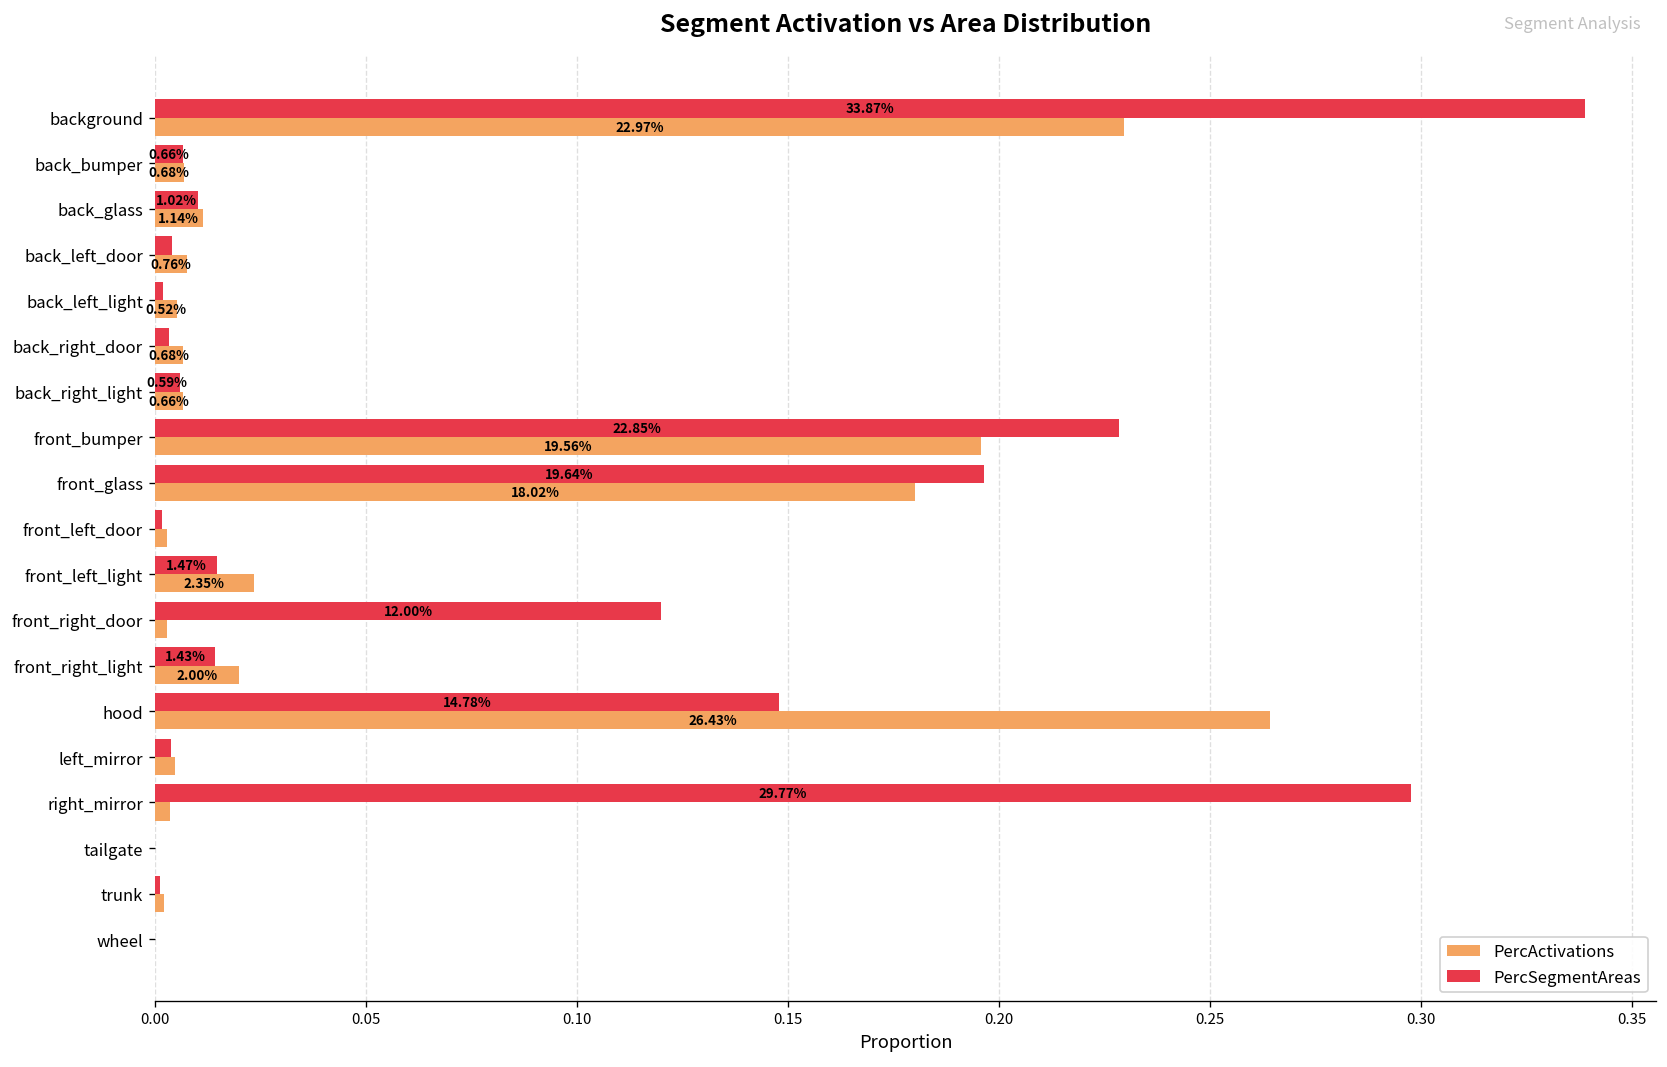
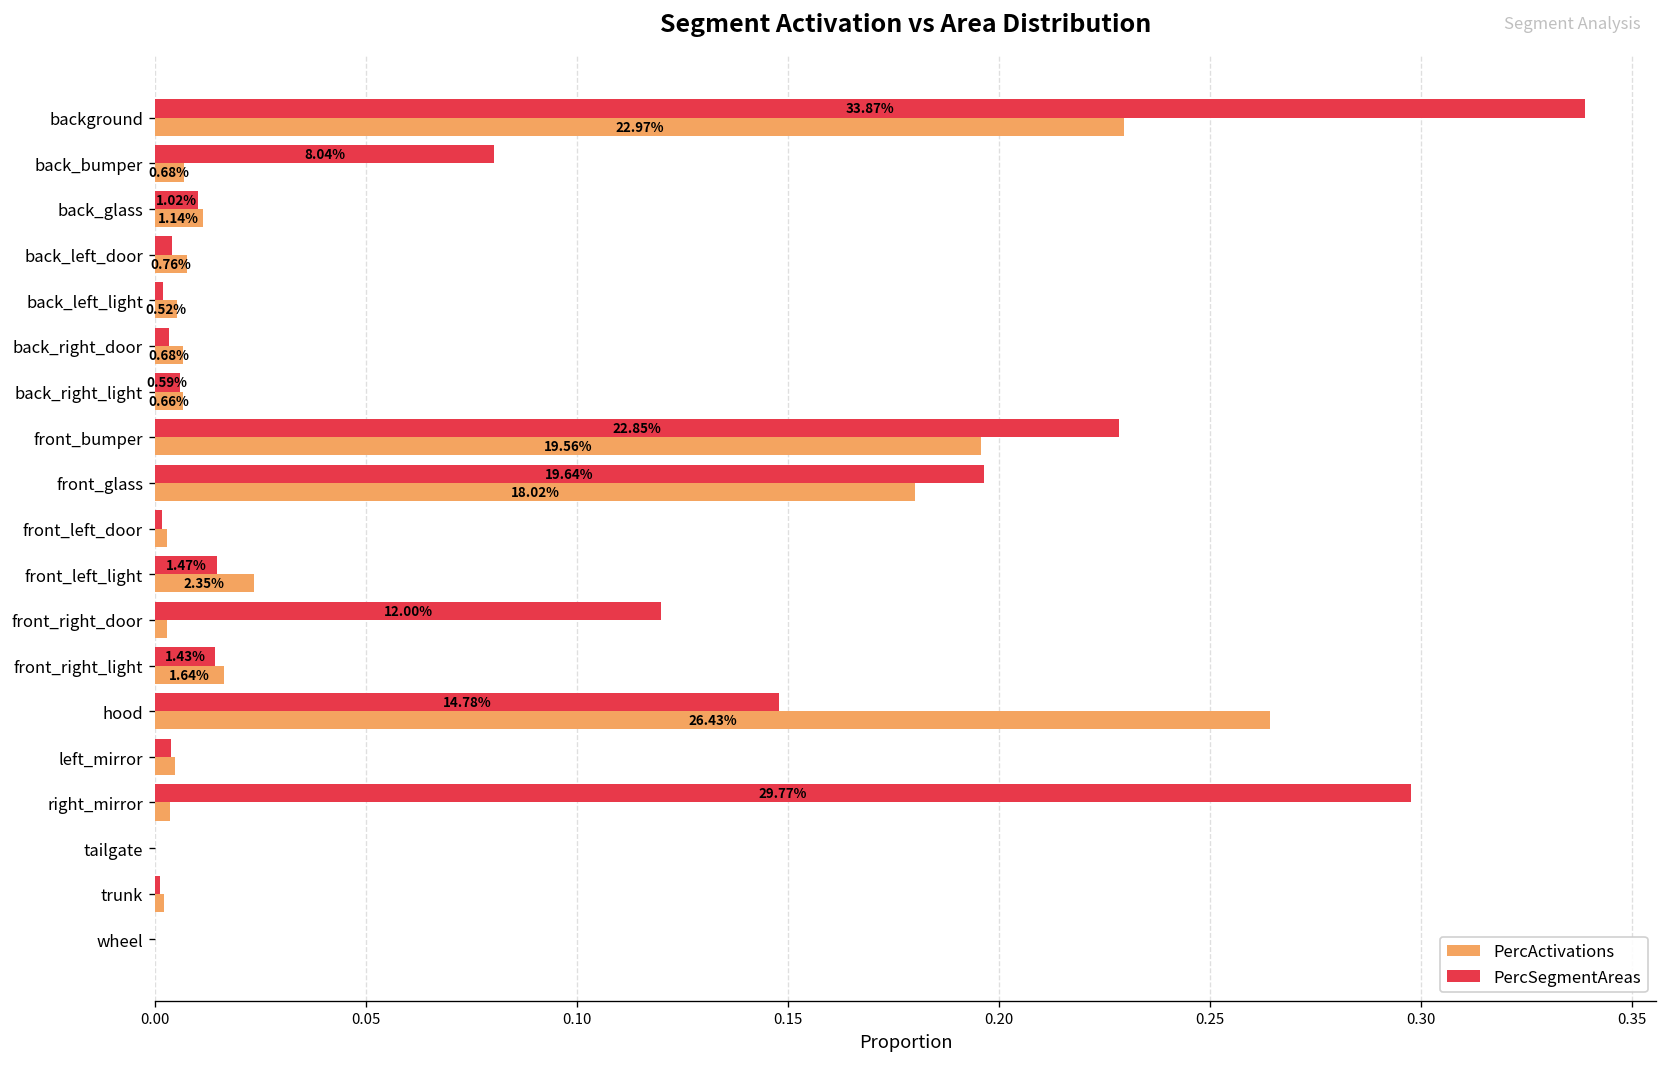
PercSegmentAreas, back_bumper: 0.66% -> 8.04%
PercActivations, front_right_light: 2.00% -> 1.64%
